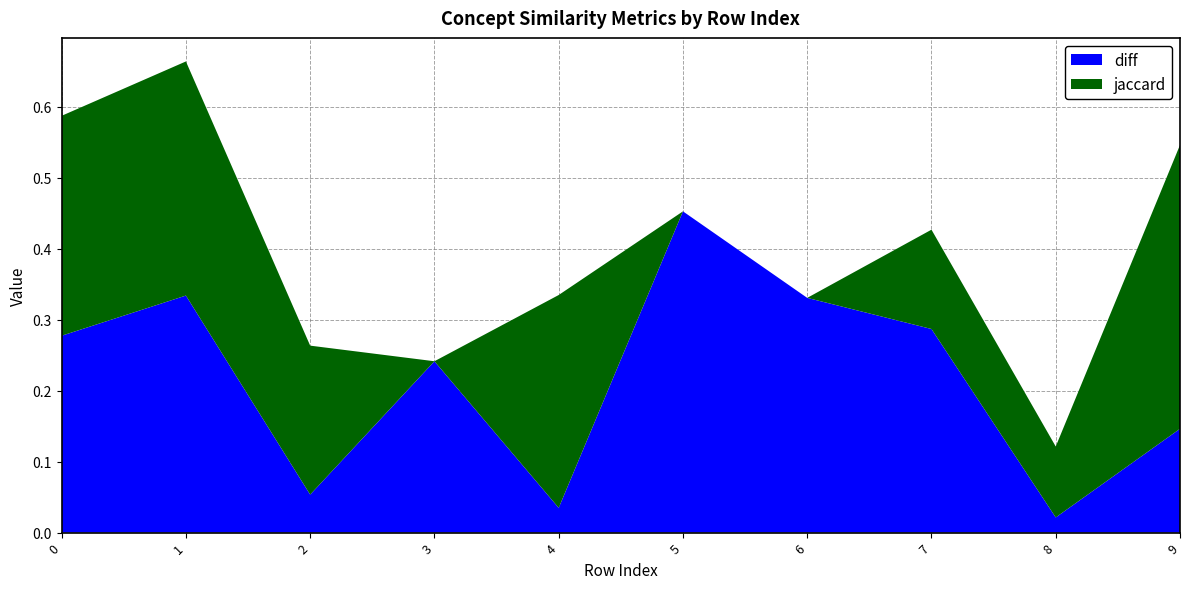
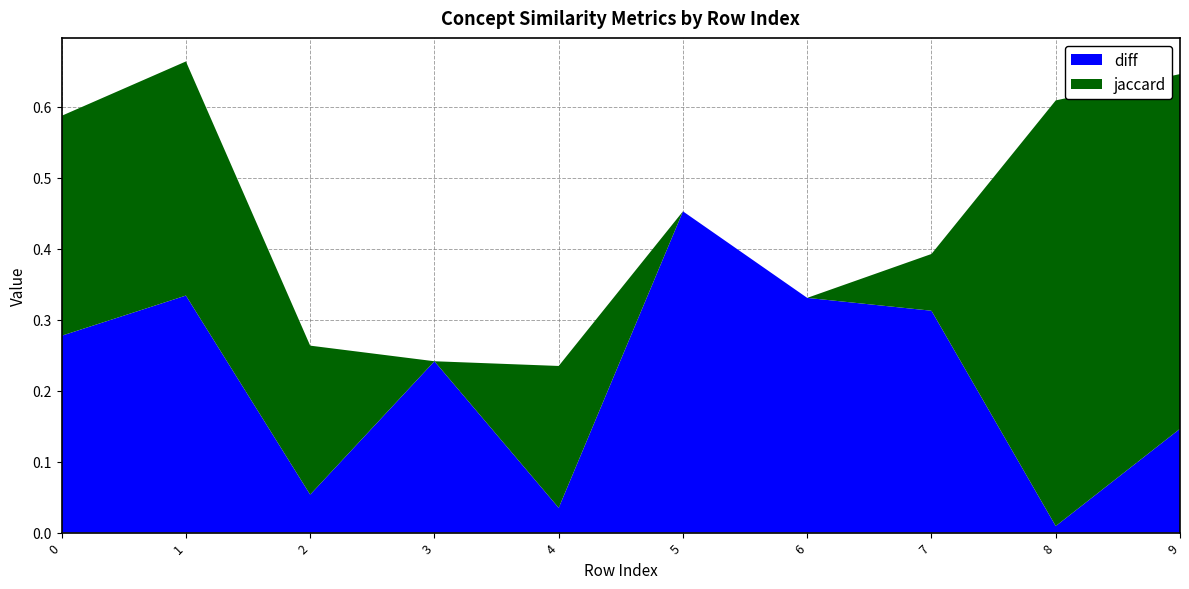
jaccard, 4: 0.3 -> 0.2
diff, 7: 0.29 -> 0.31
jaccard, 7: 0.14 -> 0.08
diff, 8: 0.02 -> 0.01
jaccard, 8: 0.1 -> 0.6
jaccard, 9: 0.4 -> 0.5
